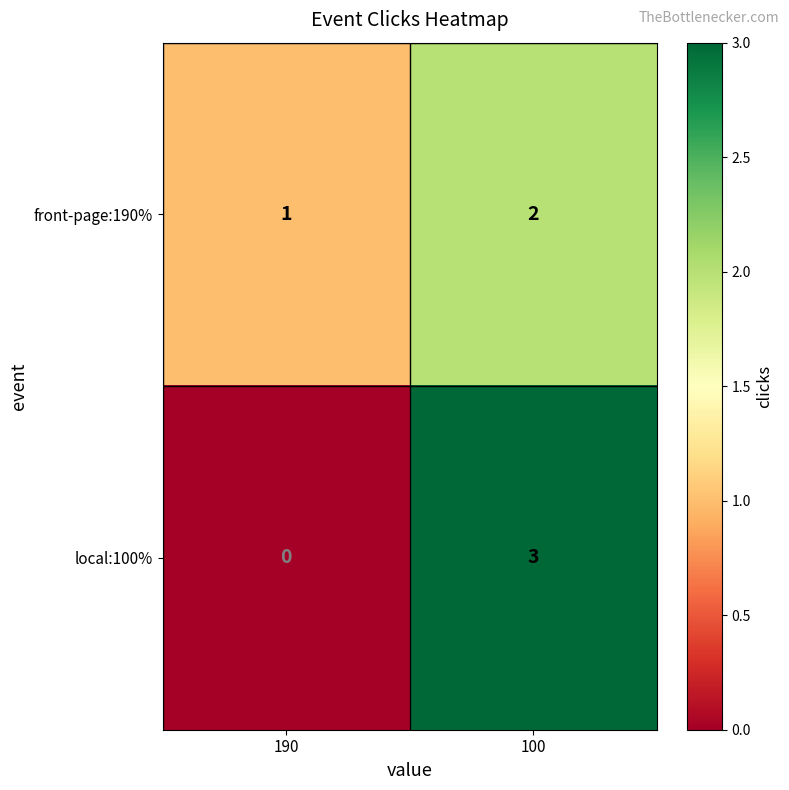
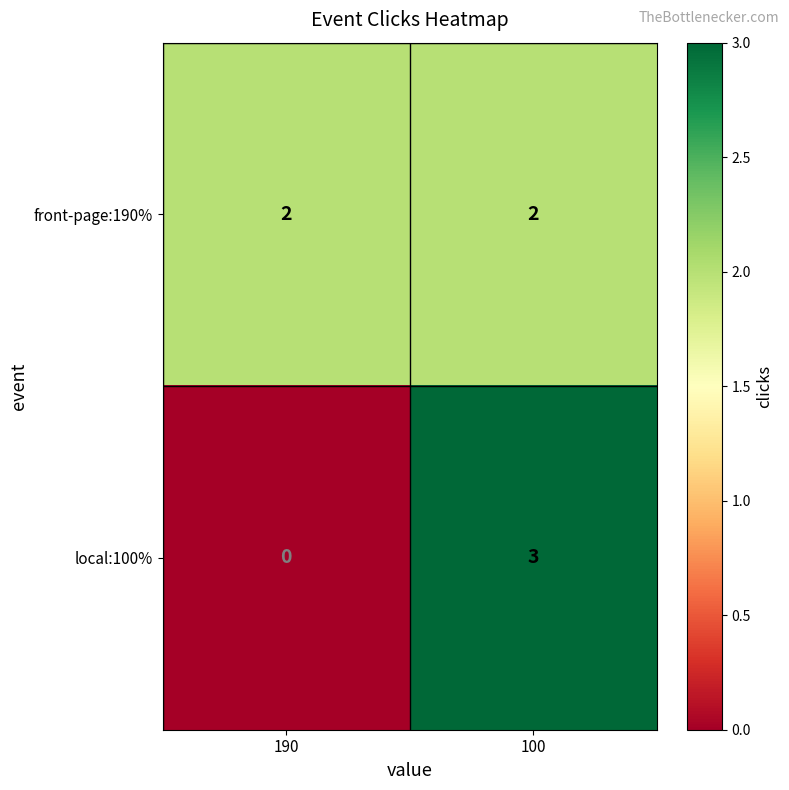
front-page:190%, 190: 1 -> 2
